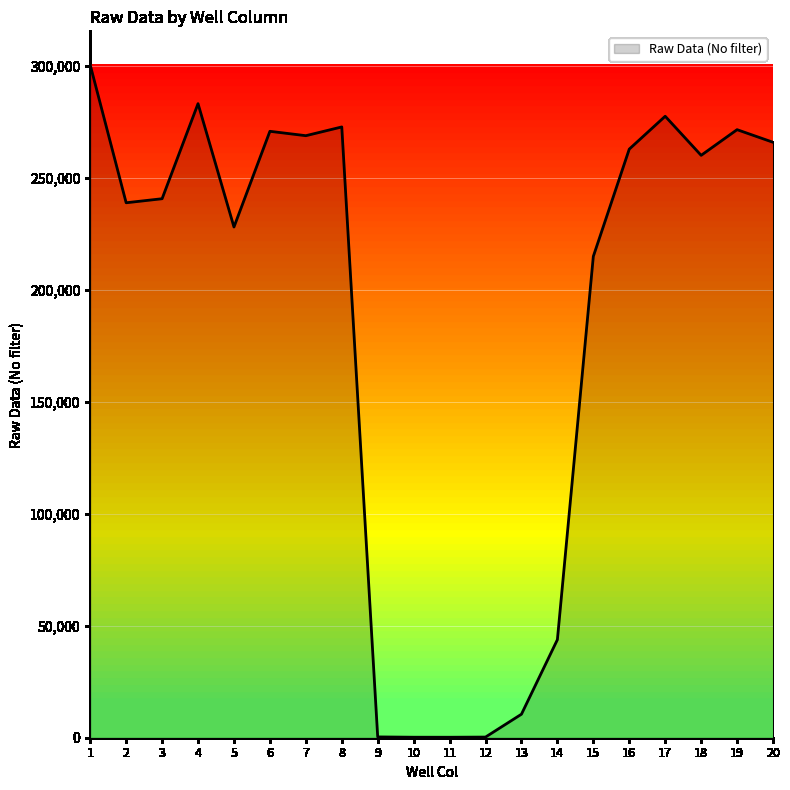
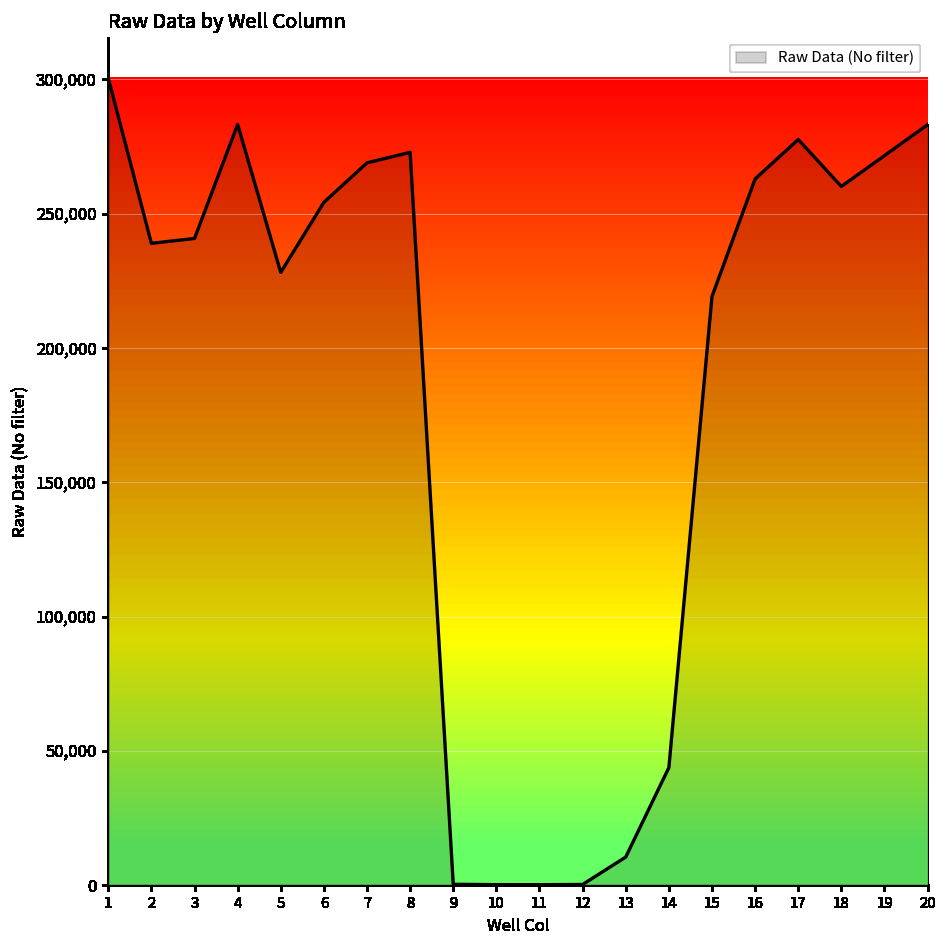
6: 271,000 -> 254,000
15: 215,000 -> 219,000
20: 266,000 -> 283,000
